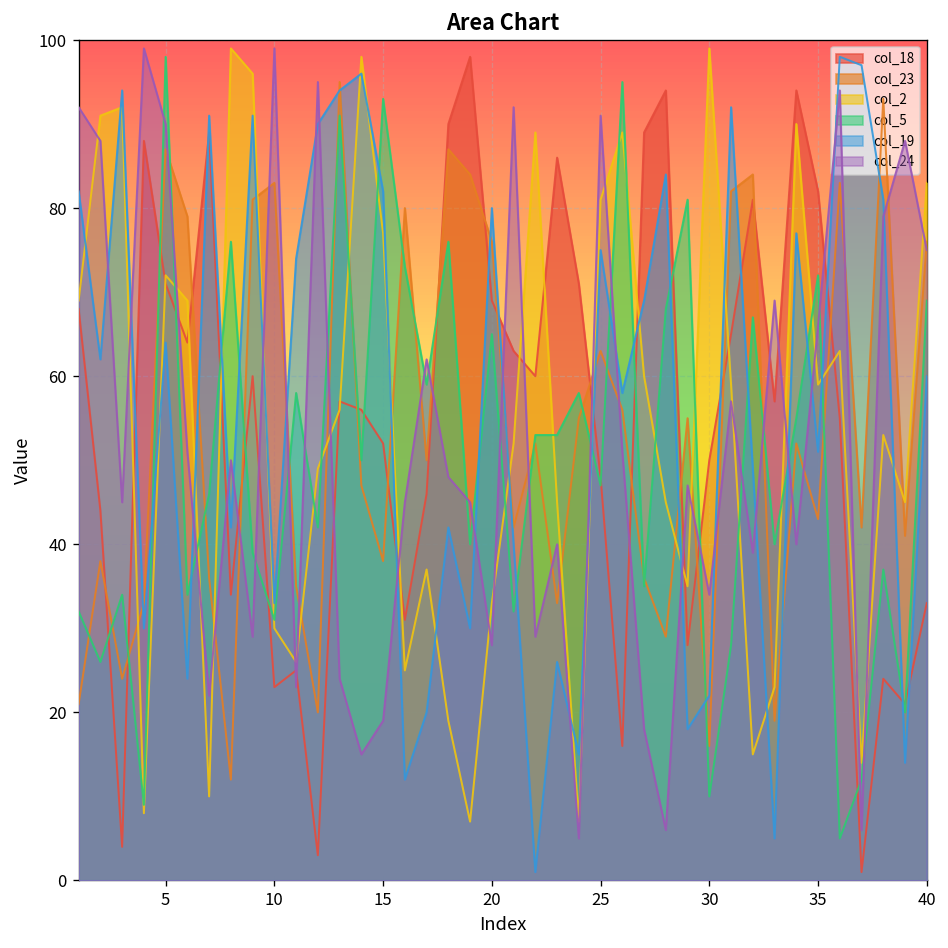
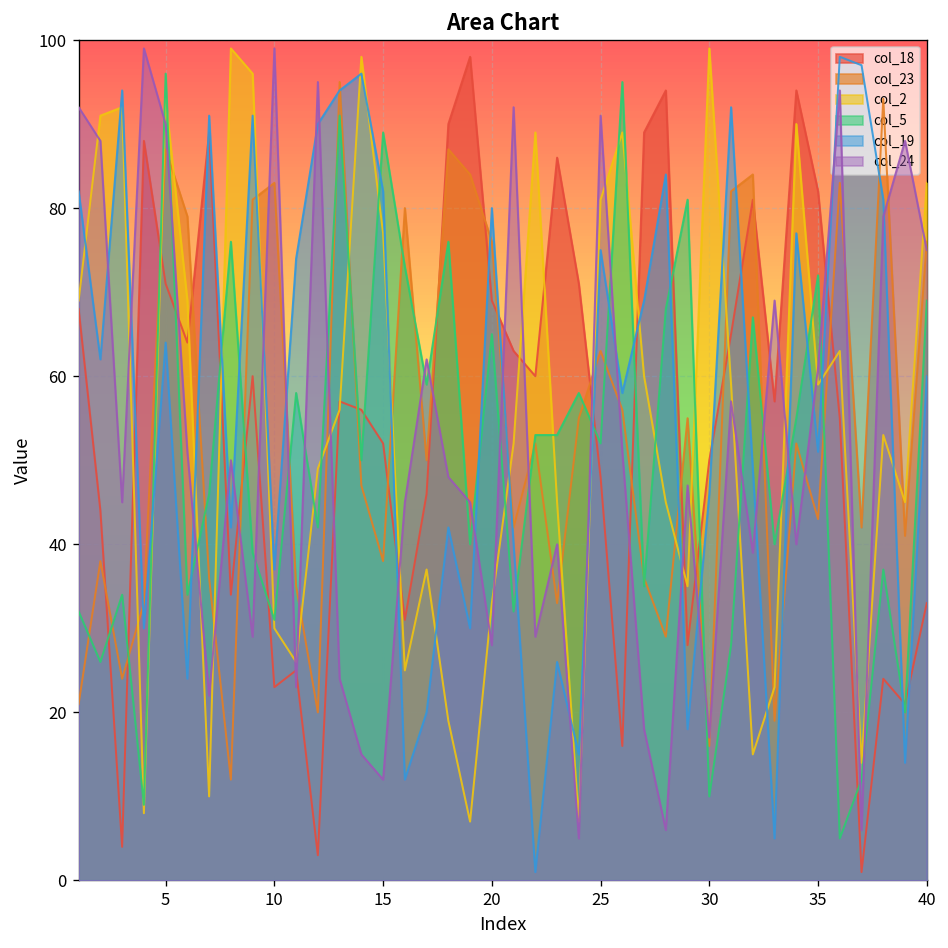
col_2, 5: 72 -> 93
col_5, 5: 98 -> 96
col_19, 10: 33 -> 37
col_5, 15: 93 -> 89
col_24, 15: 19 -> 12
col_5, 25: 47 -> 52
col_19, 30: 22 -> 46
col_24, 30: 34 -> 17
col_24, 35: 66 -> 61
